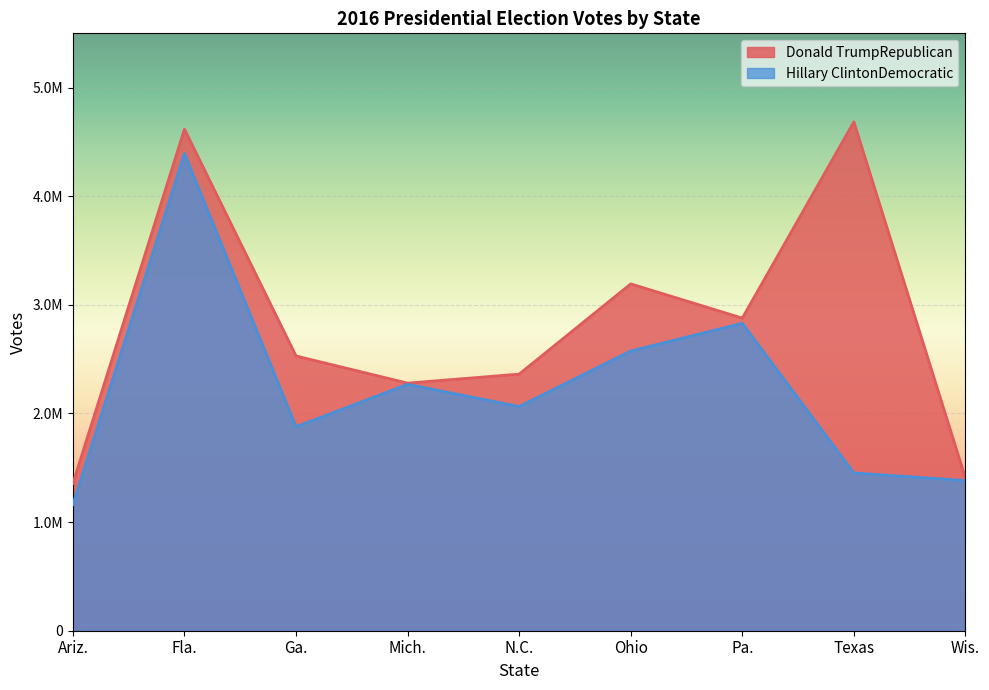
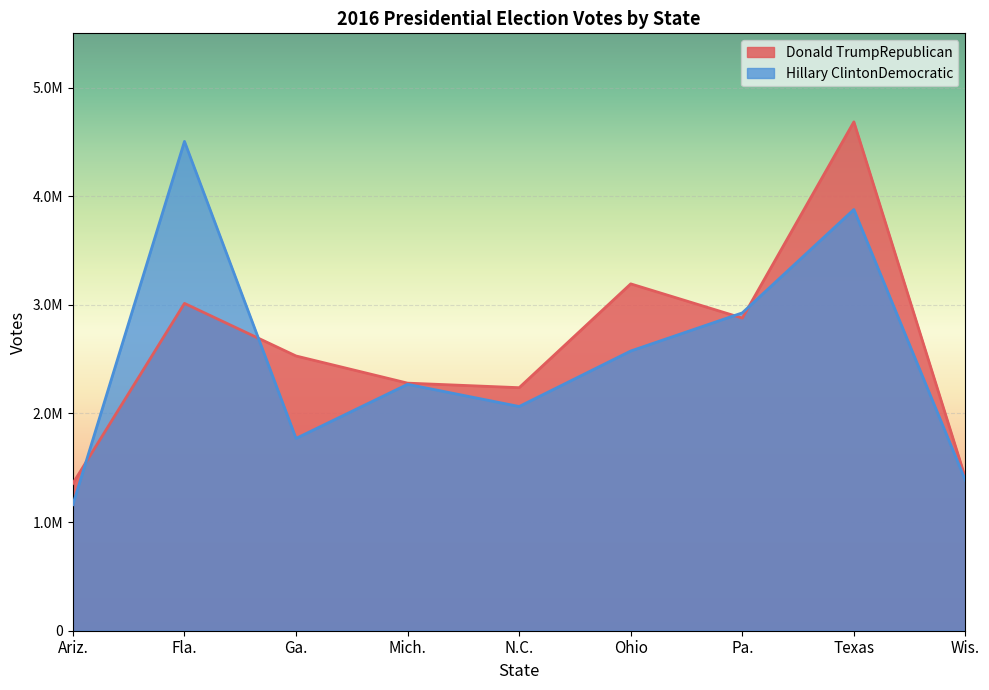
Donald TrumpRepublican, Fla.: 4620000 -> 3010000
Hillary ClintonDemocratic, Fla.: 4390000 -> 4500000
Hillary ClintonDemocratic, Ga.: 1880000 -> 1770000
Donald TrumpRepublican, N.C.: 2360000 -> 2240000
Hillary ClintonDemocratic, Pa.: 2830000 -> 2930000
Hillary ClintonDemocratic, Texas: 1450000 -> 3880000
